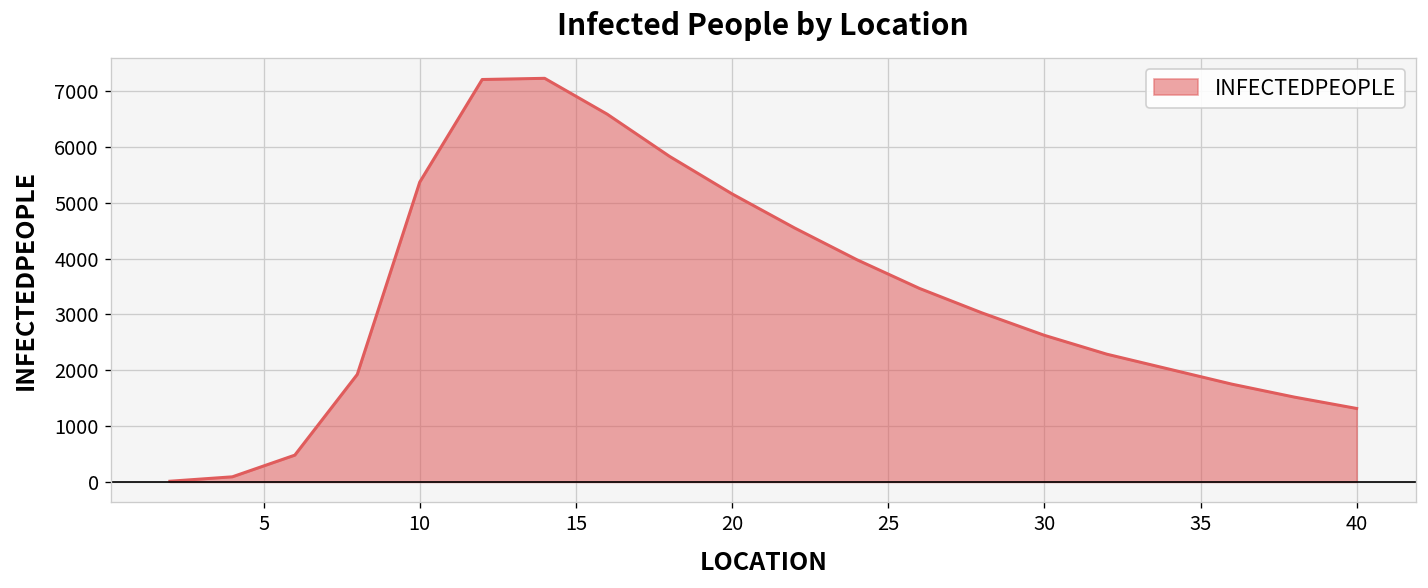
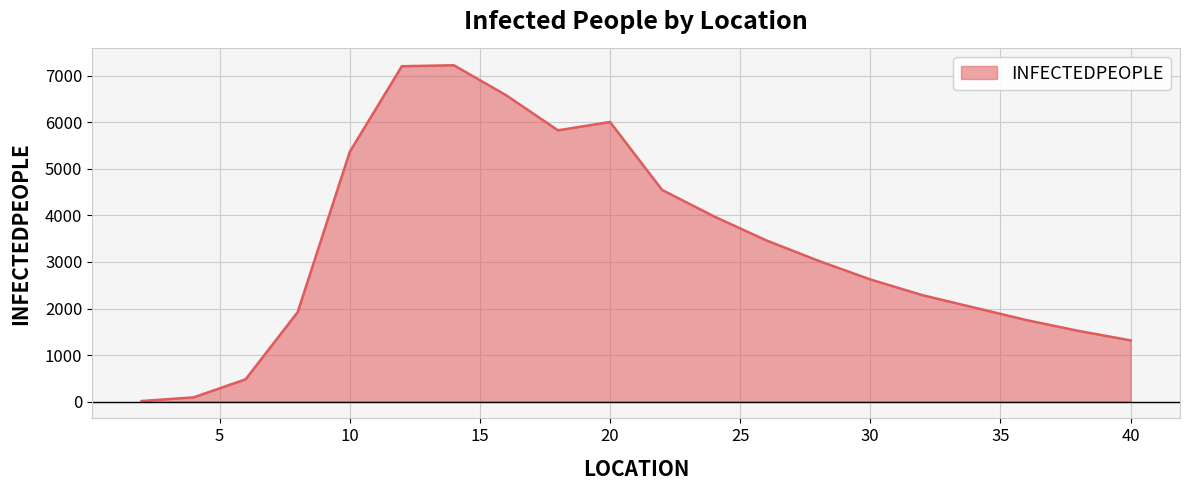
20: 5200 -> 6000
